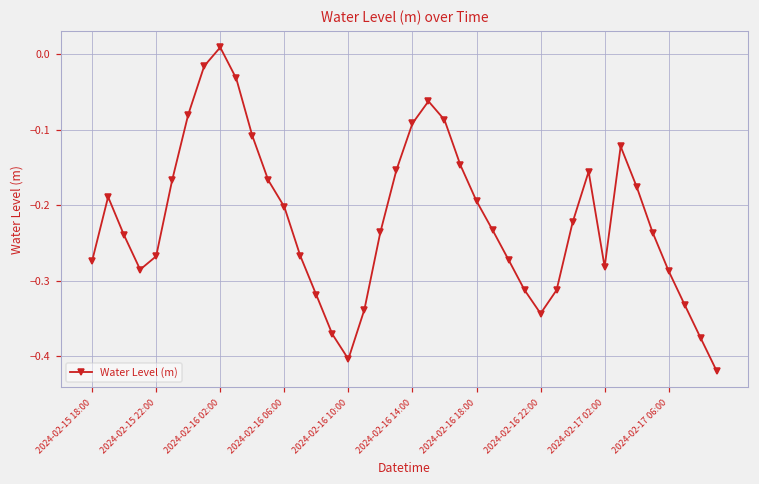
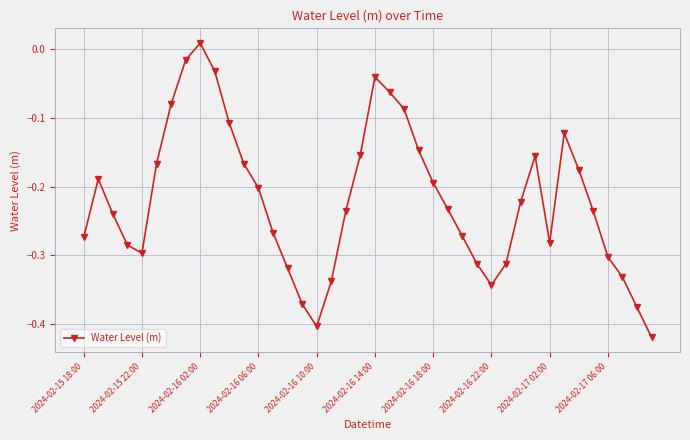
2024-02-15 22:00: -0.27 -> -0.30
2024-02-16 14:00: -0.09 -> -0.04
2024-02-17 06:00: -0.29 -> -0.30
